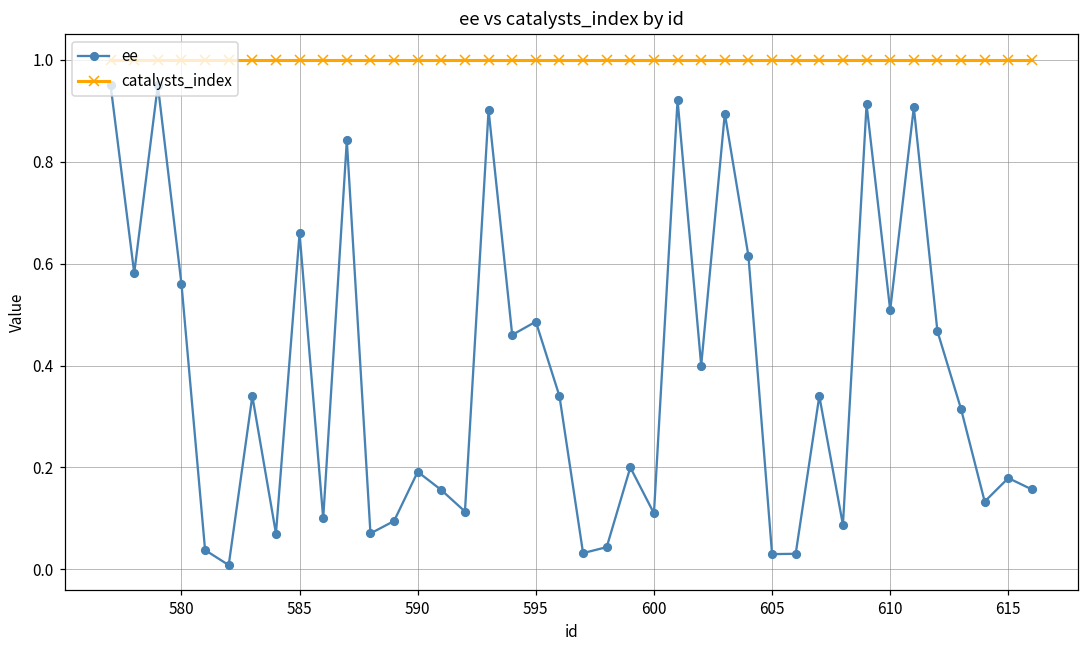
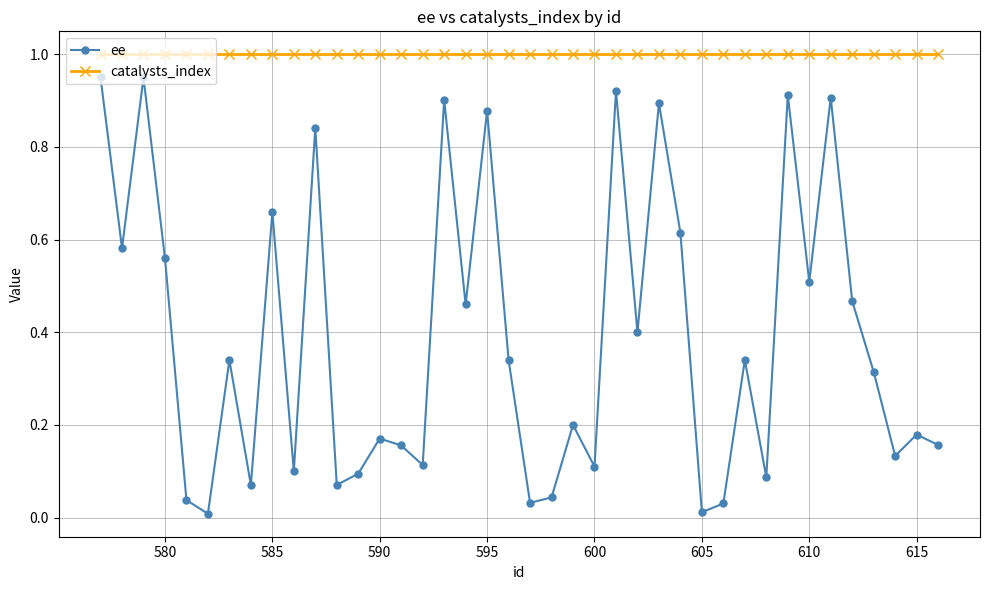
ee, 590: 0.19 -> 0.17
ee, 595: 0.49 -> 0.88
ee, 605: 0.03 -> 0.01
